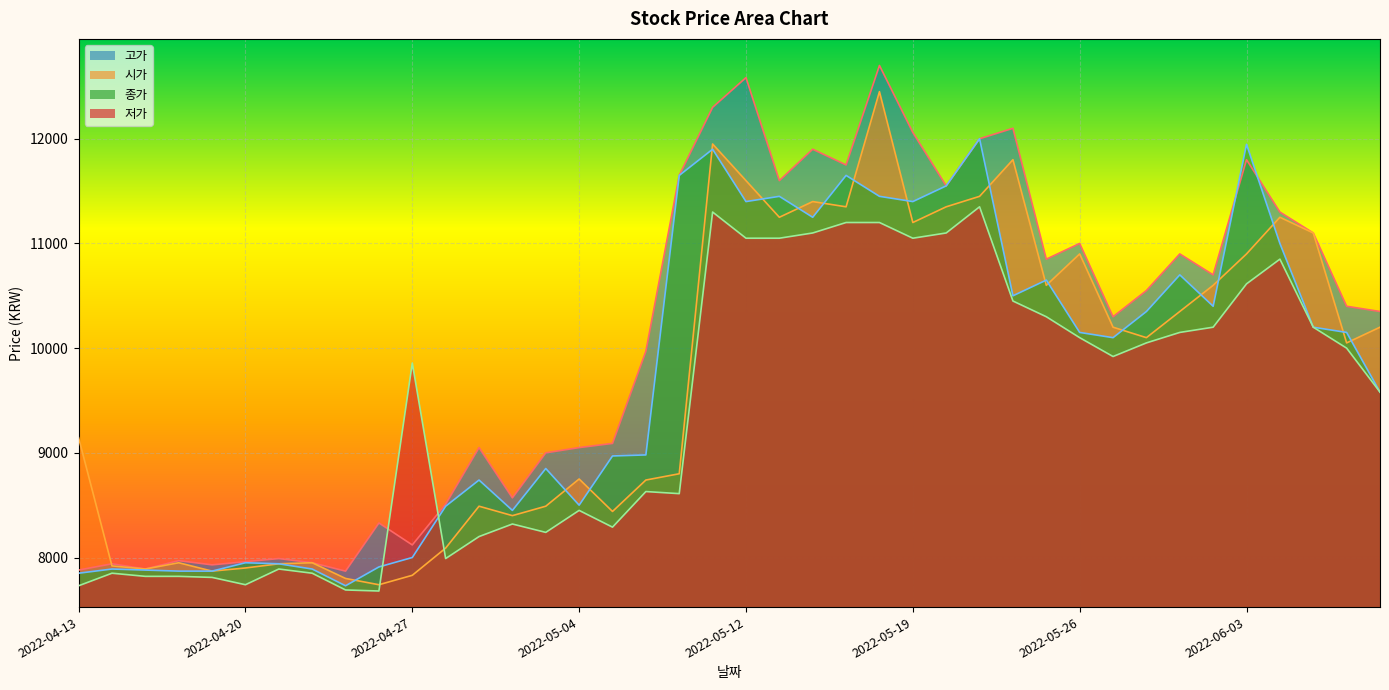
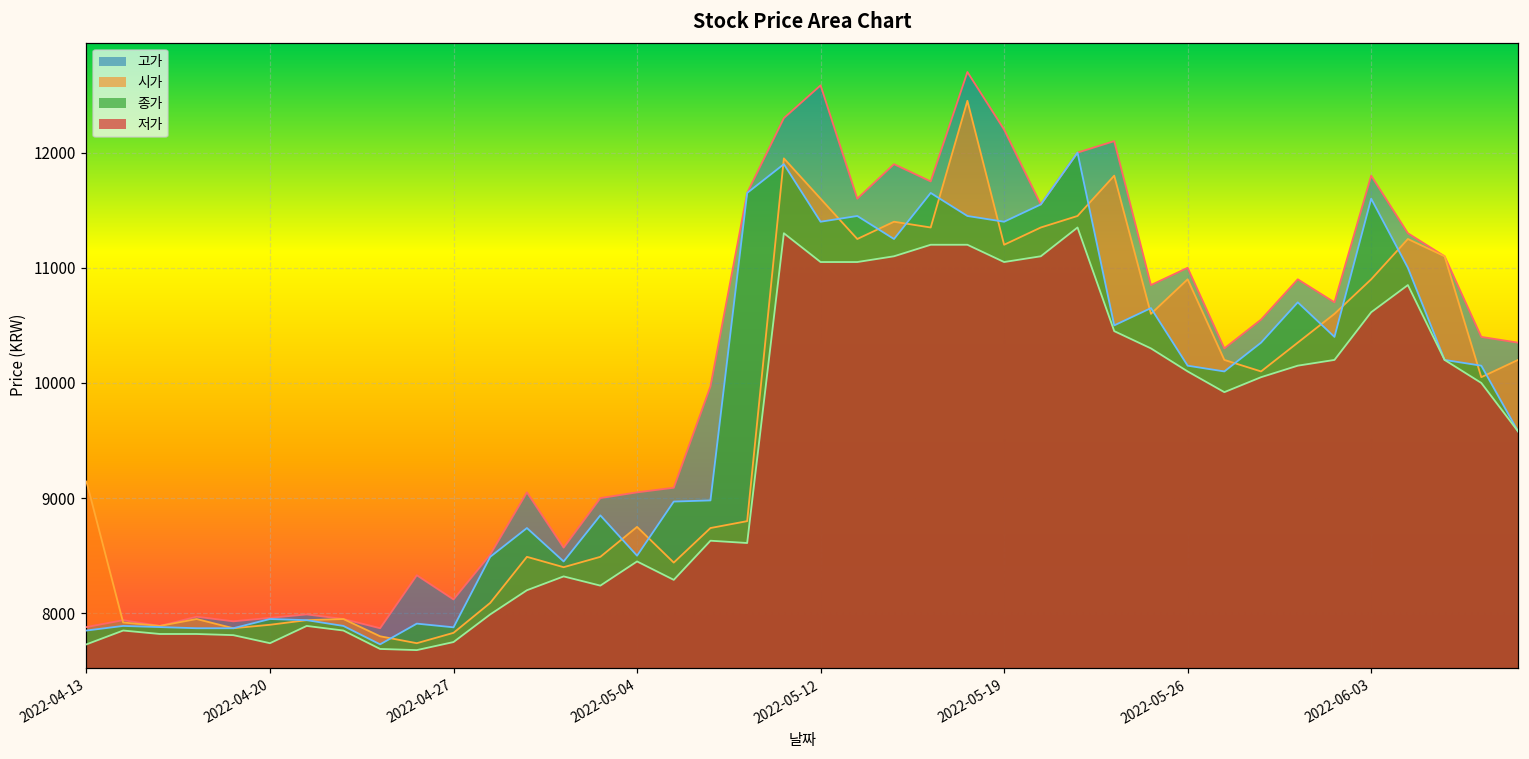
종가, 2022-04-27: 8000 -> 7880
저가, 2022-04-27: 9860 -> 7750
고가, 2022-05-19: 12060 -> 12200
종가, 2022-06-03: 11950 -> 11600
